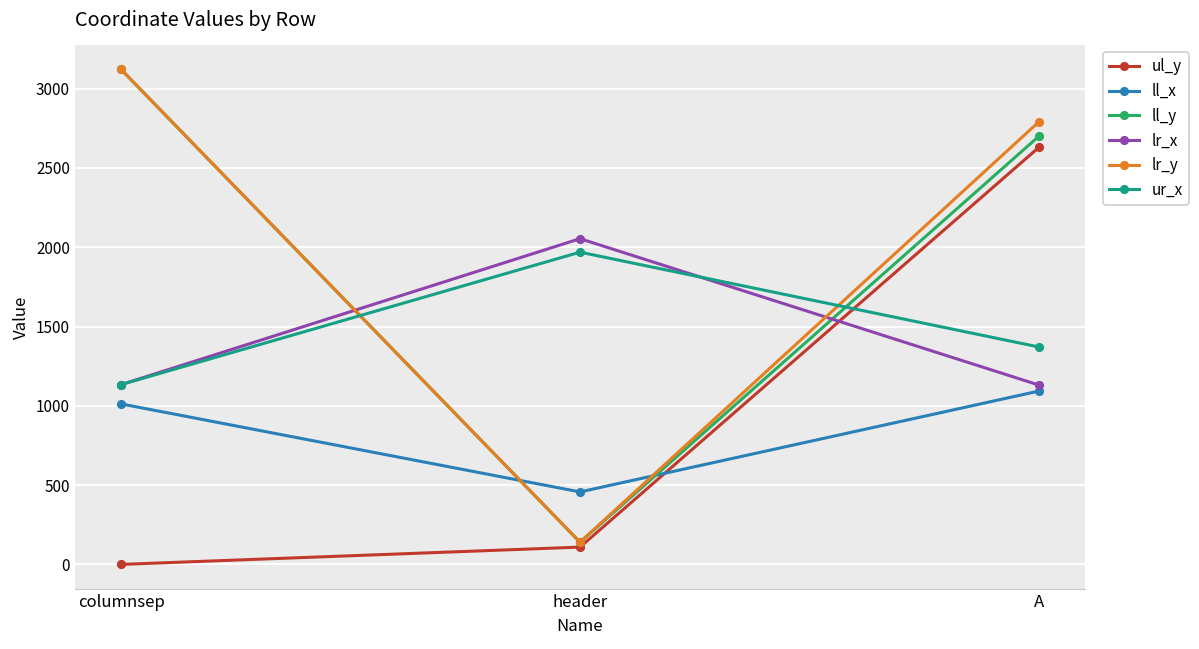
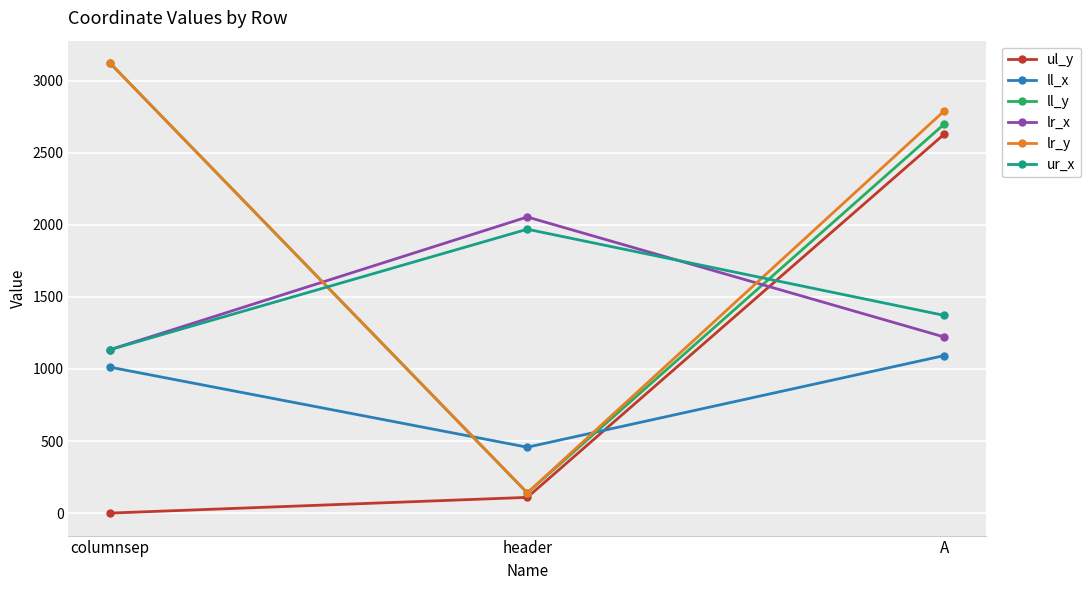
lr_x, A: 1130 -> 1220
